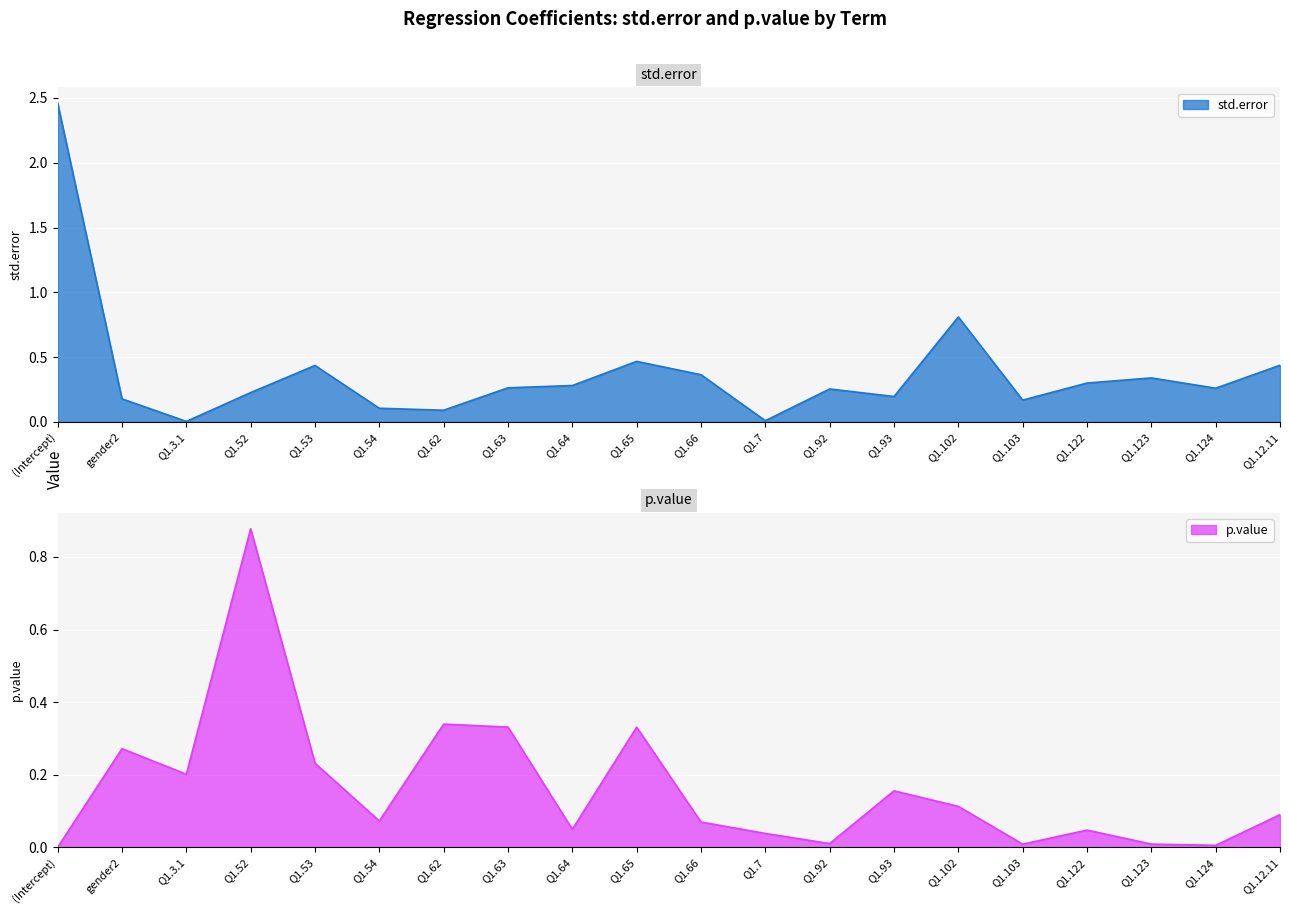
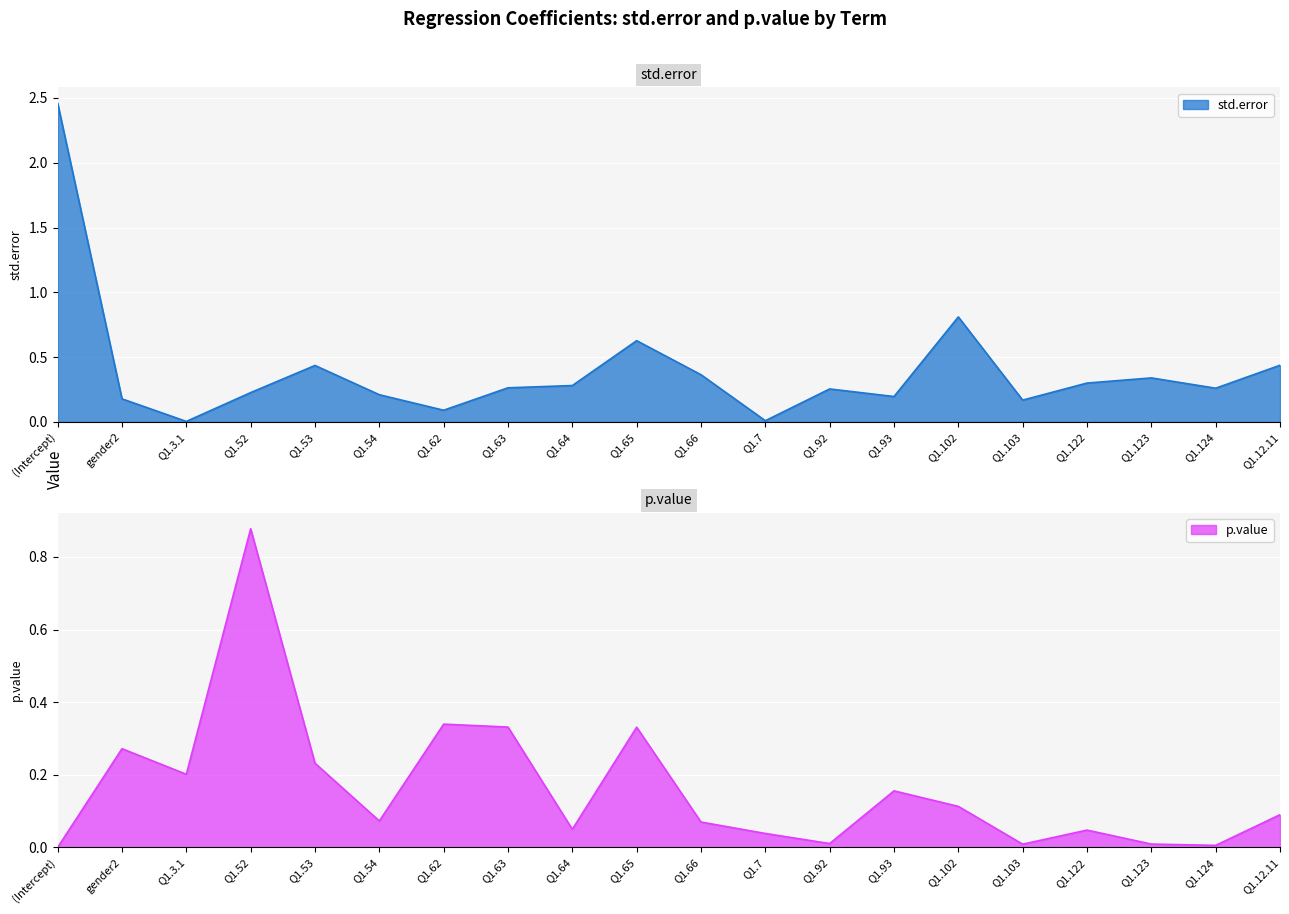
std.error, Q1.54: 0.11 -> 0.21
std.error, Q1.65: 0.47 -> 0.63
